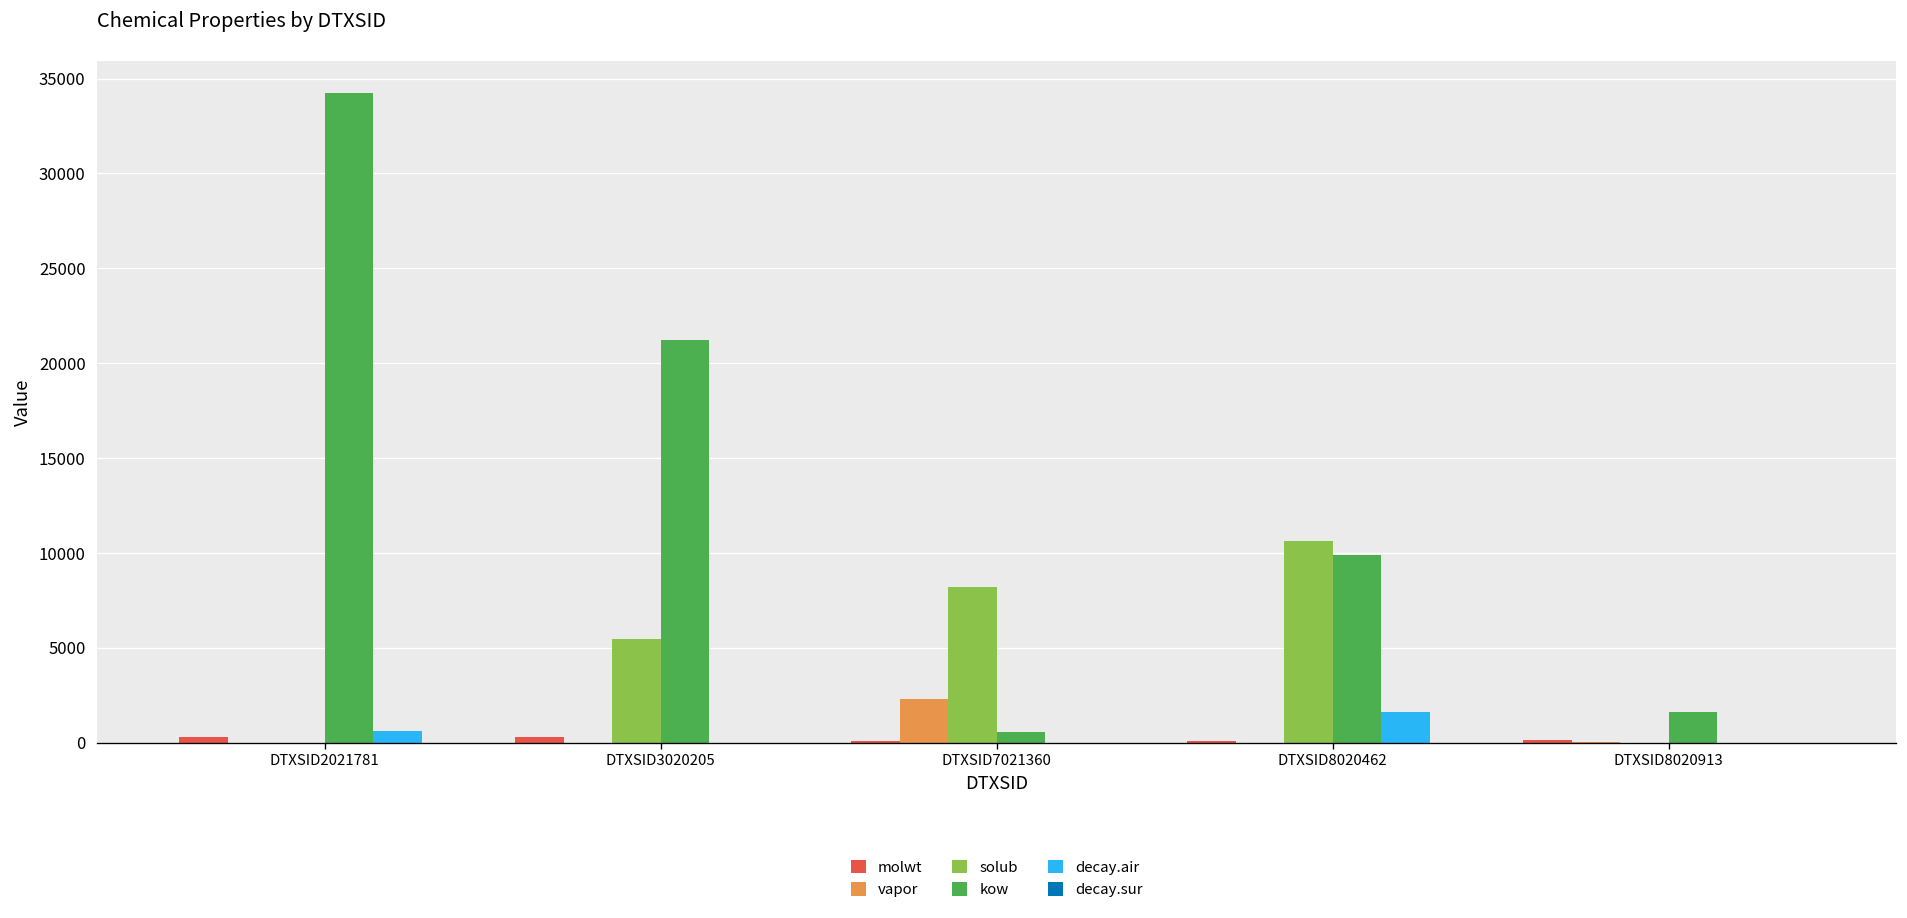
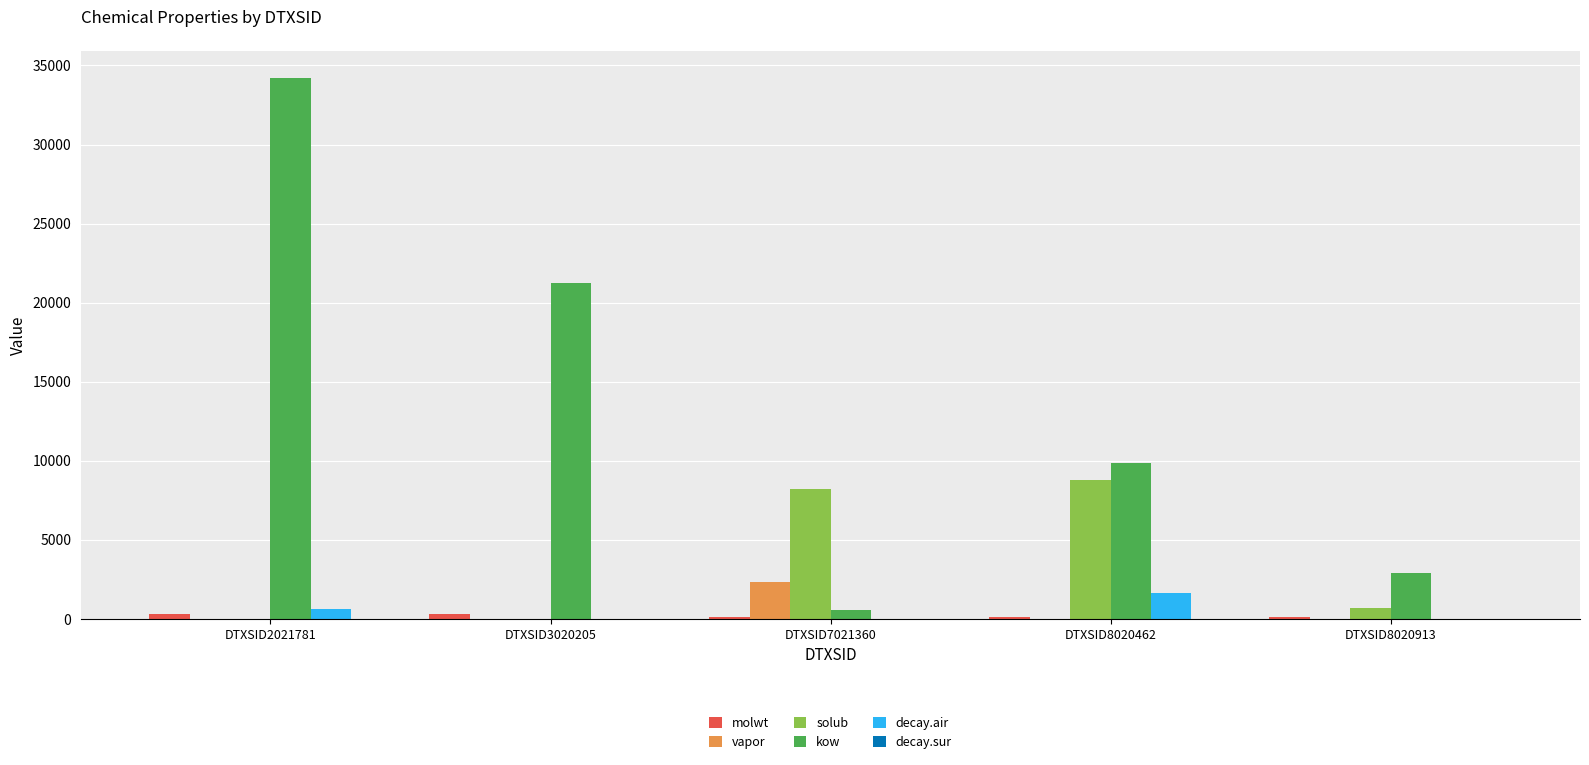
solub, DTXSID3020205: 5500 -> 0
solub, DTXSID8020462: 10600 -> 8800
solub, DTXSID8020913: 0 -> 700
kow, DTXSID8020913: 1600 -> 2900
